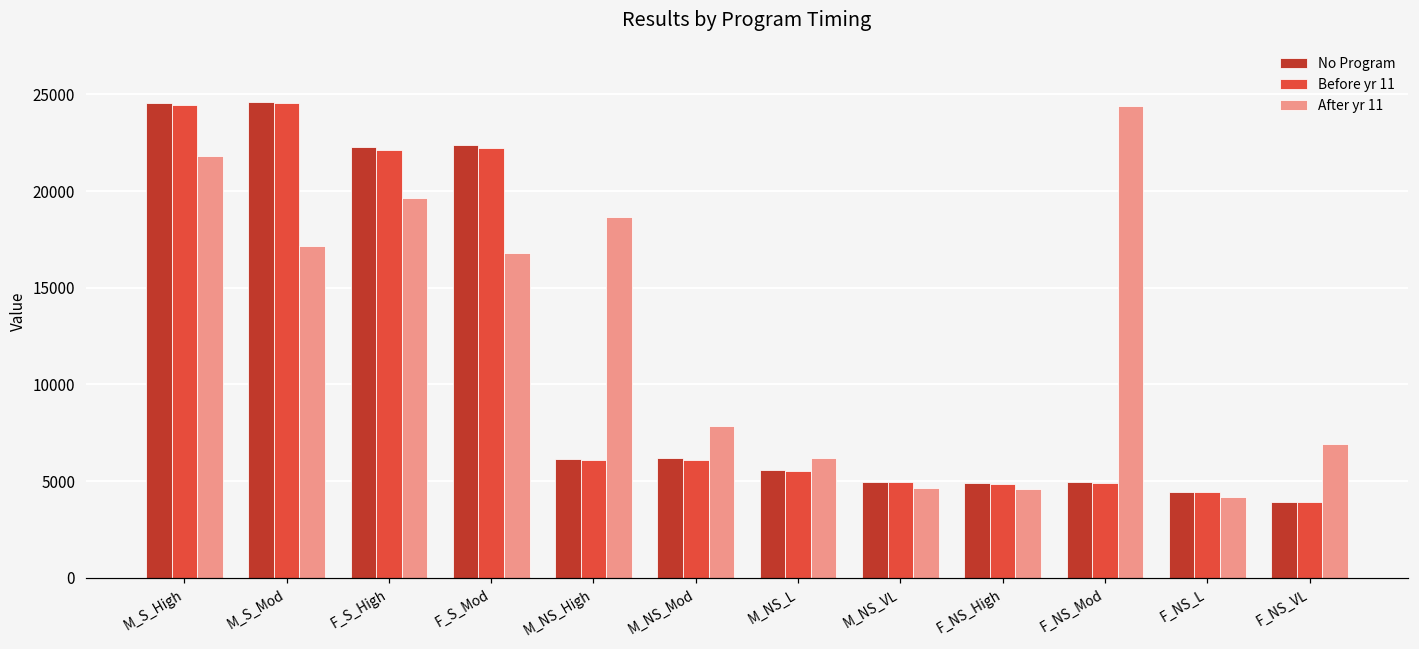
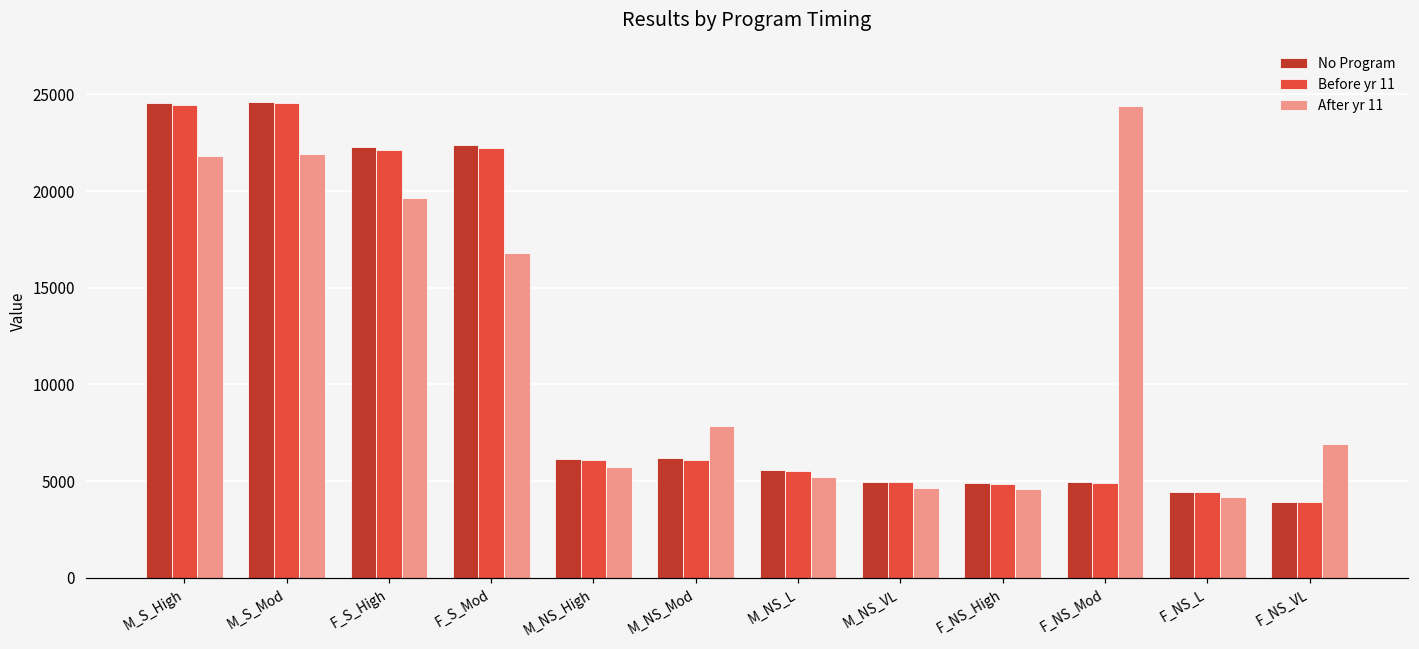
After yr 11, M_S_Mod: 17100 -> 21900
After yr 11, M_NS_High: 18700 -> 5700
After yr 11, M_NS_L: 6200 -> 5200
